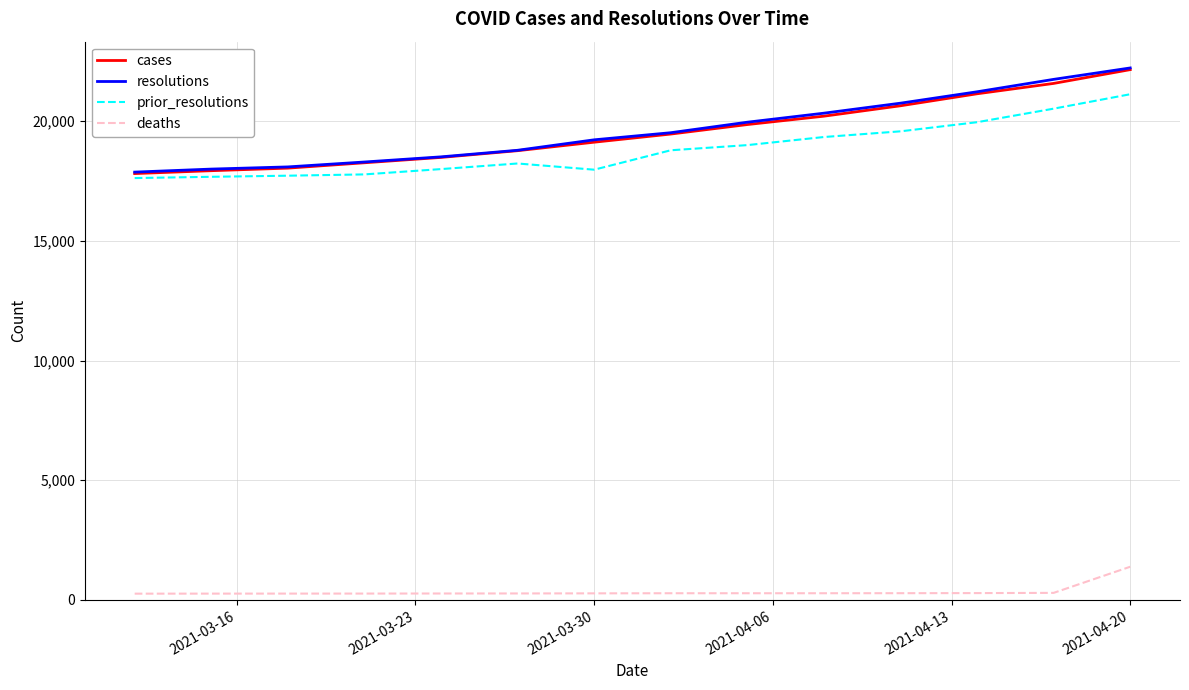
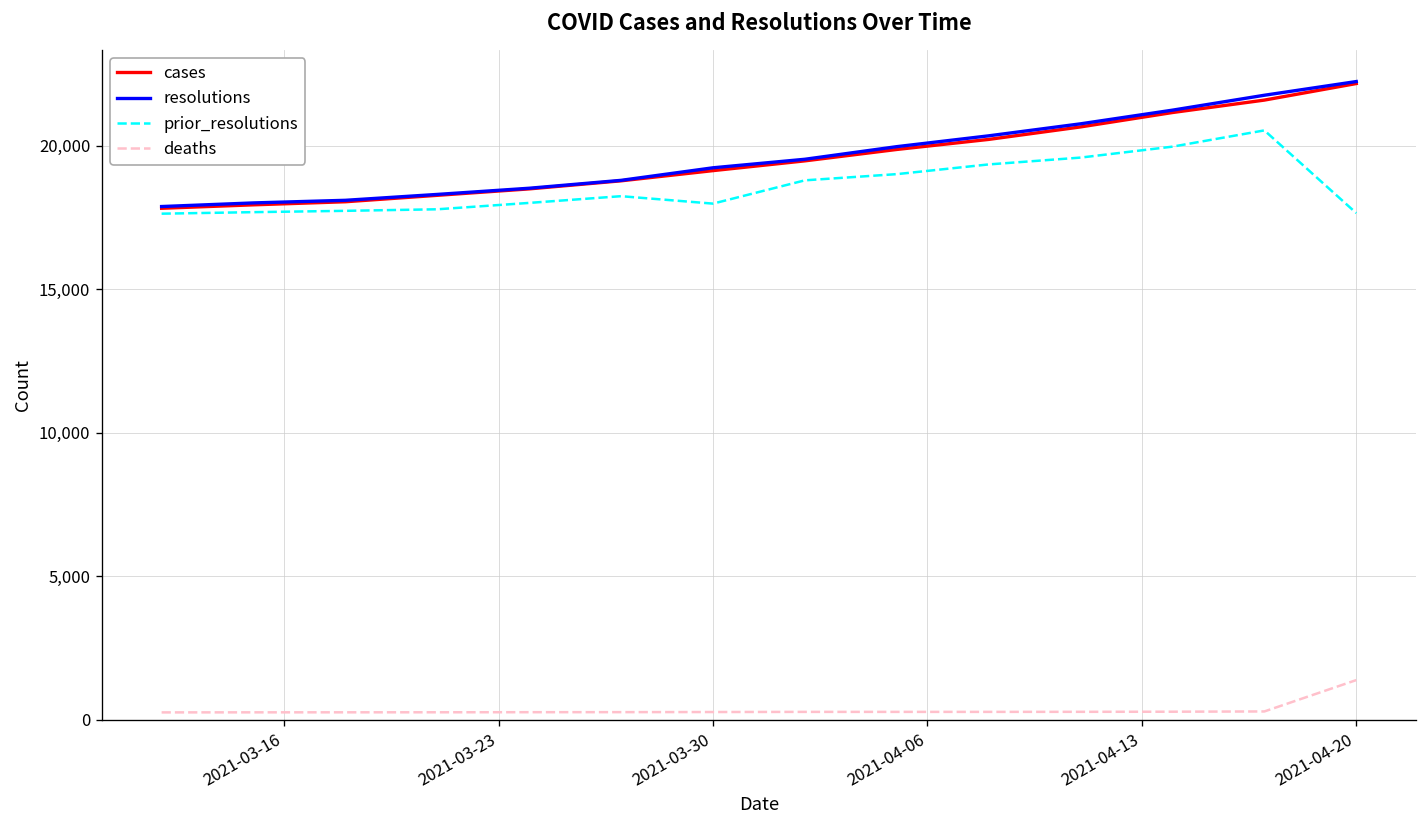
prior_resolutions, 2021-04-20: 21,100 -> 17,600
